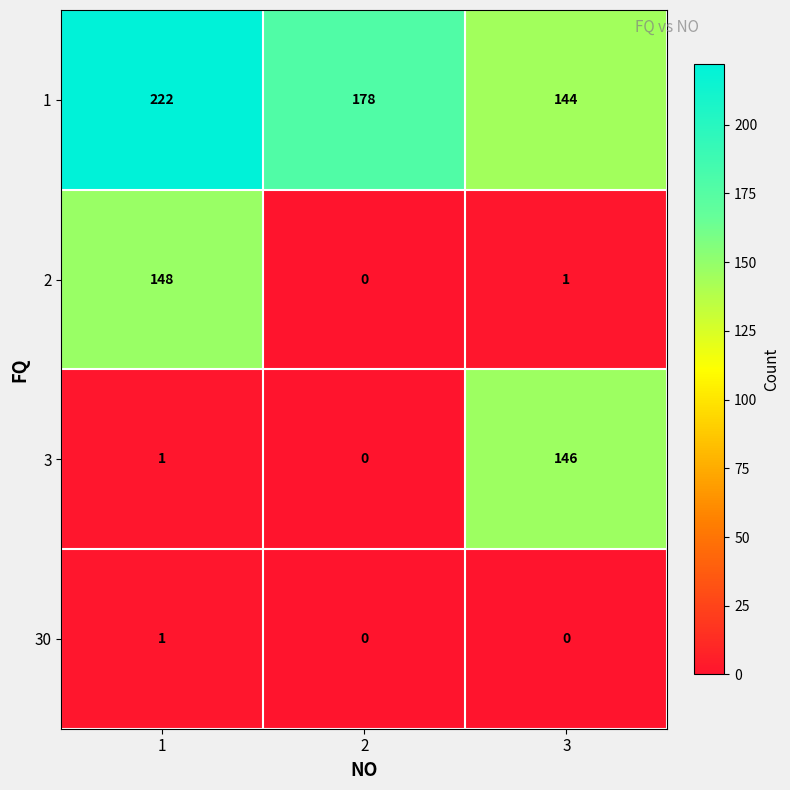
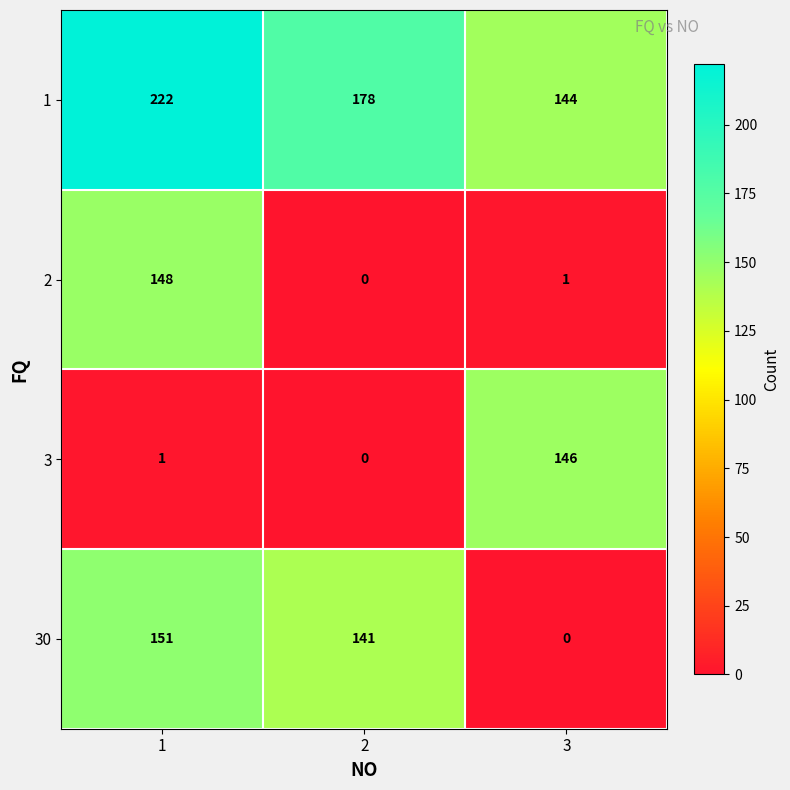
30, 1: 1 -> 151
30, 2: 0 -> 141
